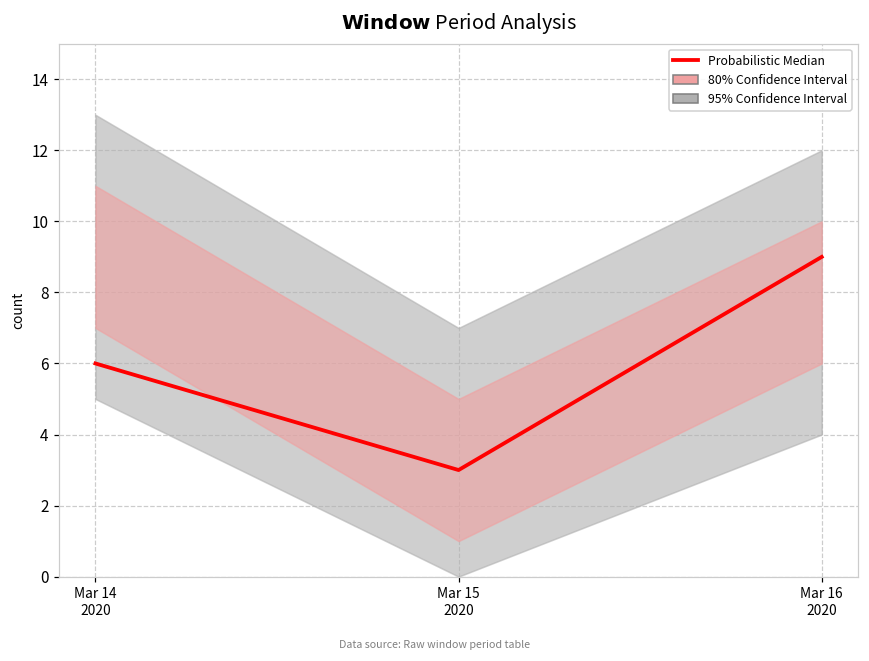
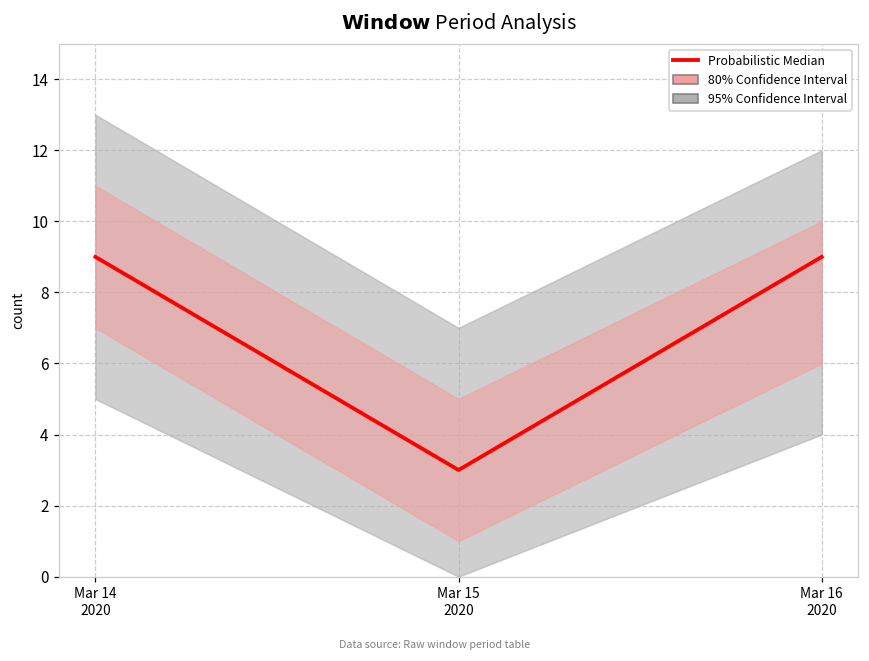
Probabilistic Median, Mar 14 2020: 6 -> 9
